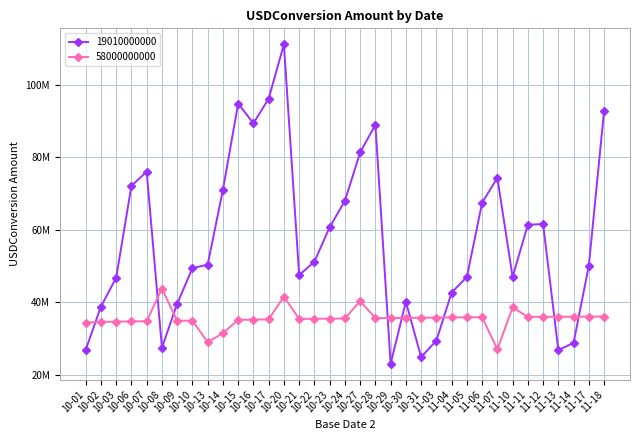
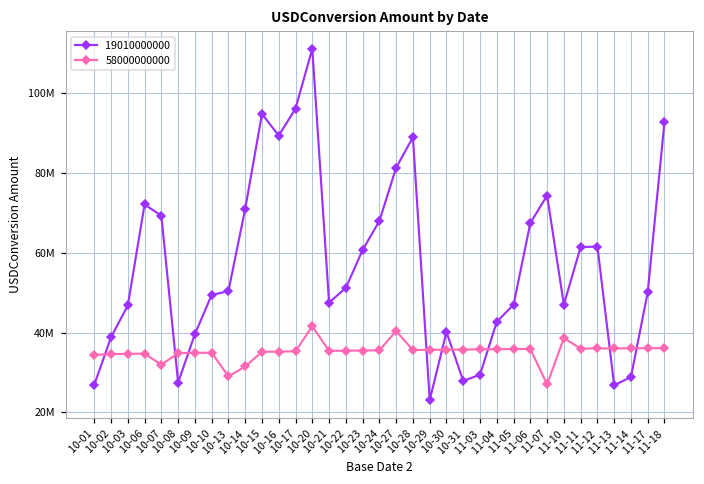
19010000000, 10-07: 76000000 -> 69000000
58000000000, 10-07: 35000000 -> 32000000
58000000000, 10-08: 44000000 -> 35000000
19010000000, 10-31: 25000000 -> 28000000
